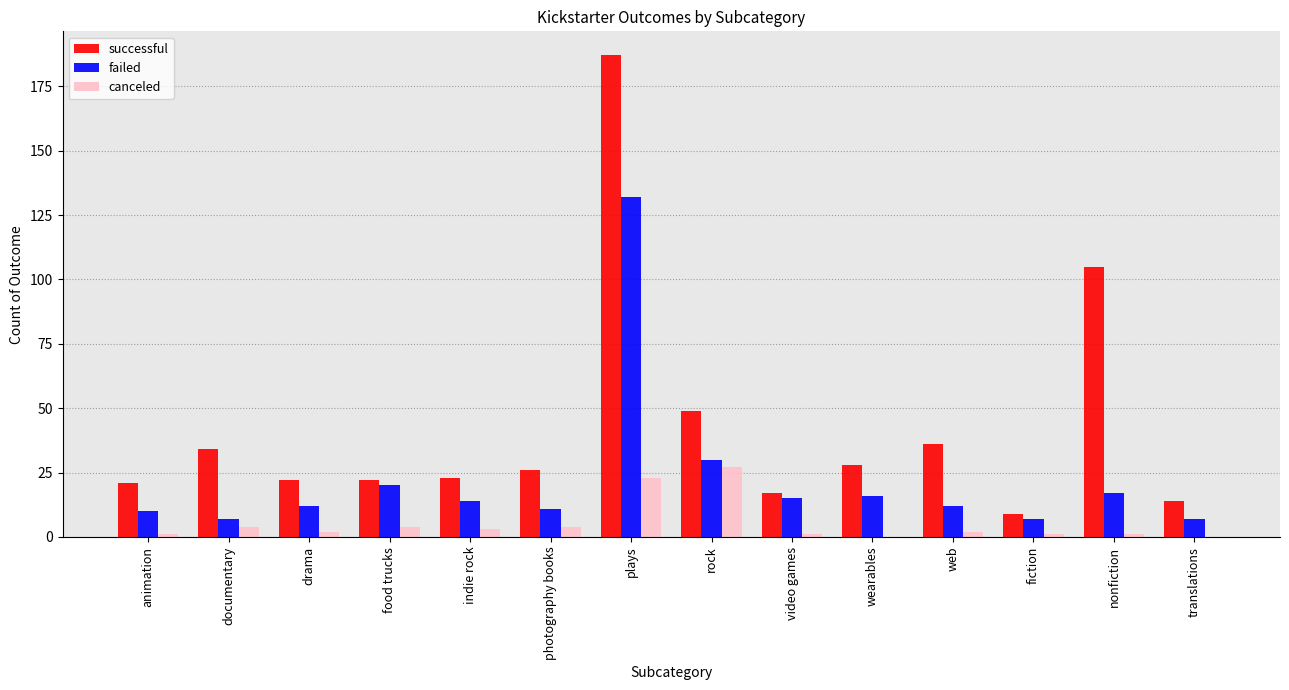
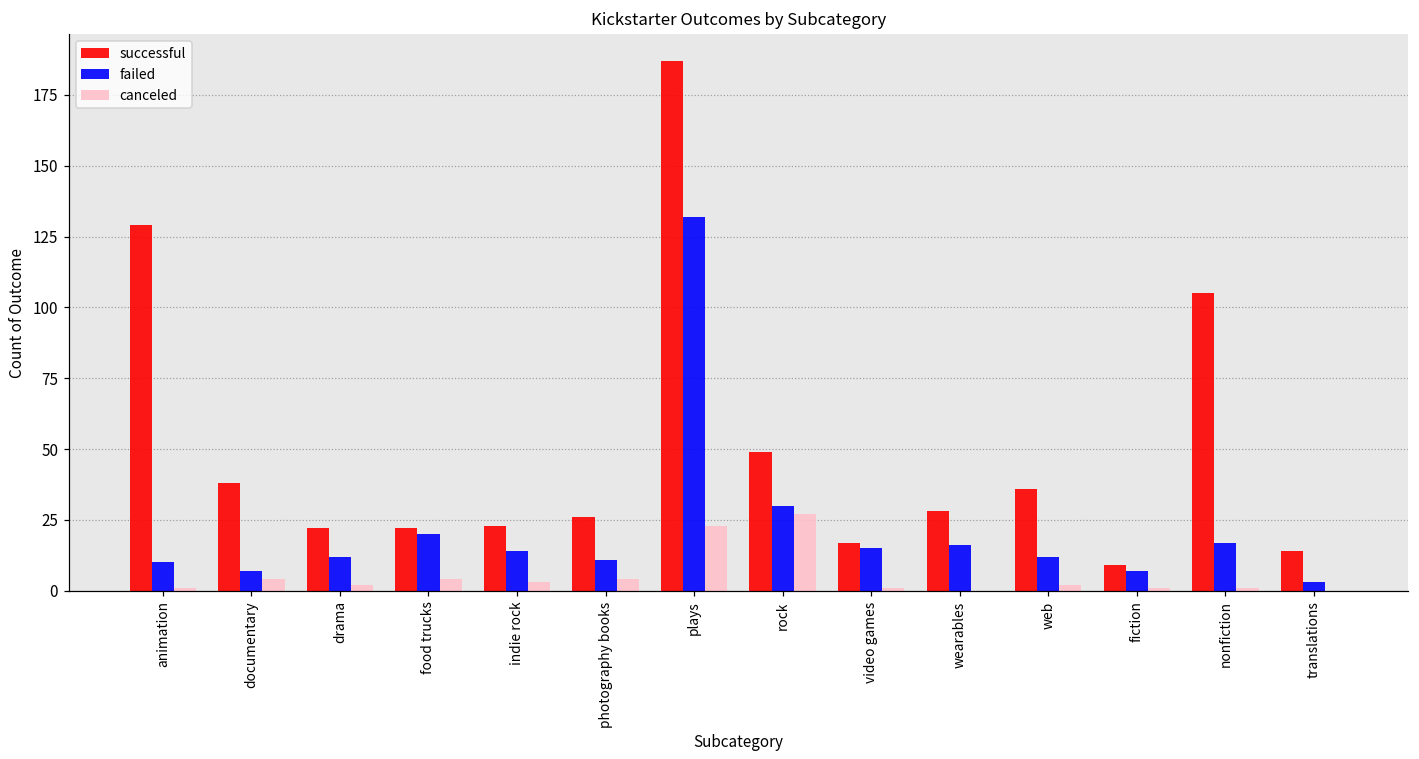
successful, animation: 21 -> 129
successful, documentary: 34 -> 38
failed, translations: 7 -> 3
